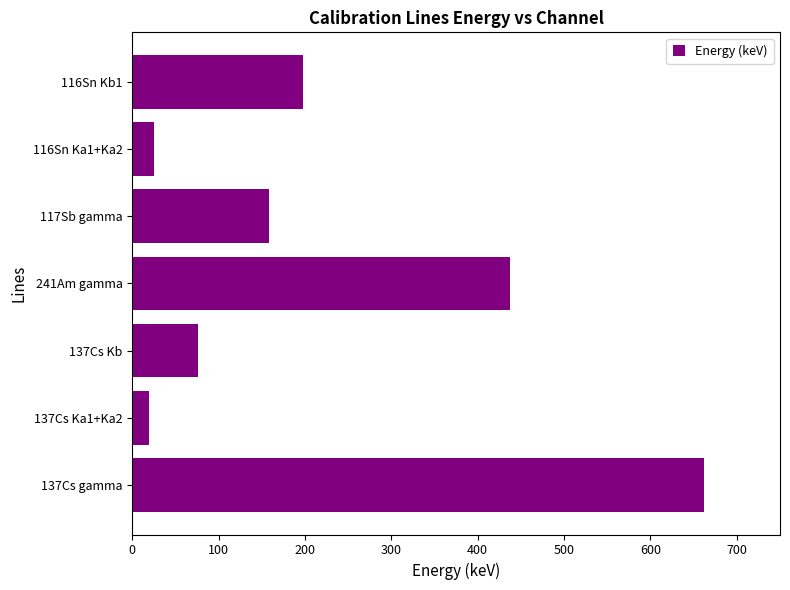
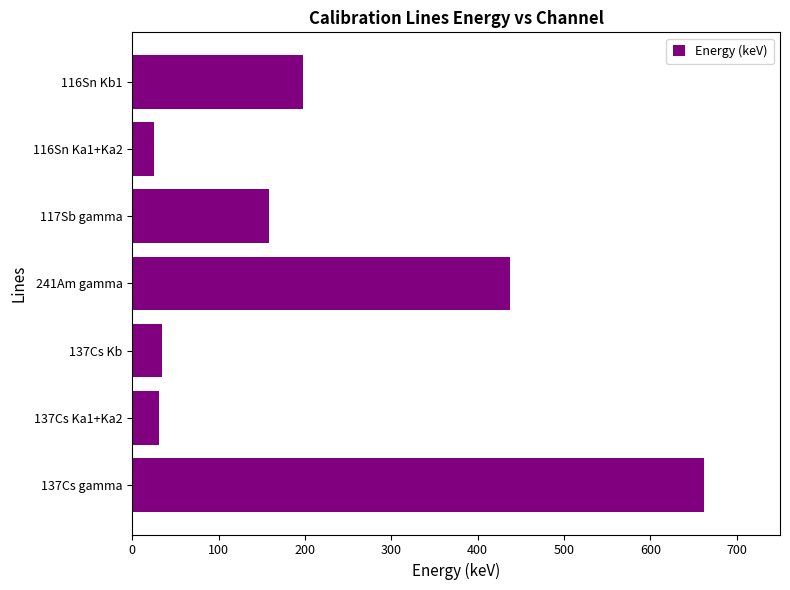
137Cs Kb: 80 -> 30
137Cs Ka1+Ka2: 20 -> 30
